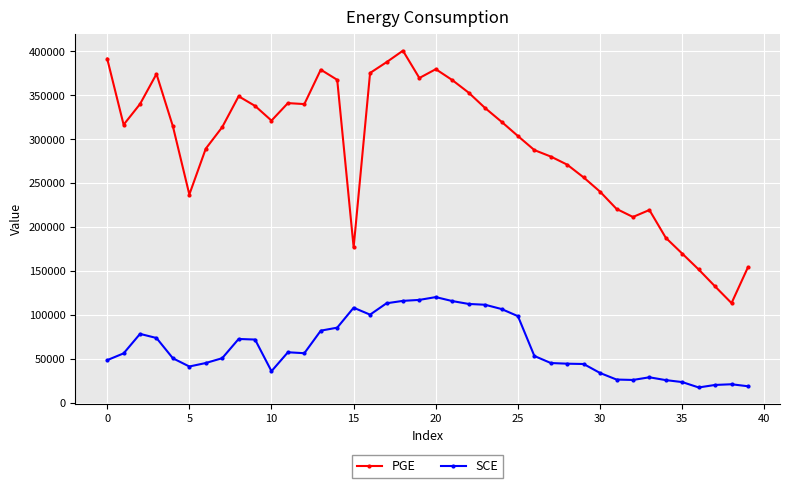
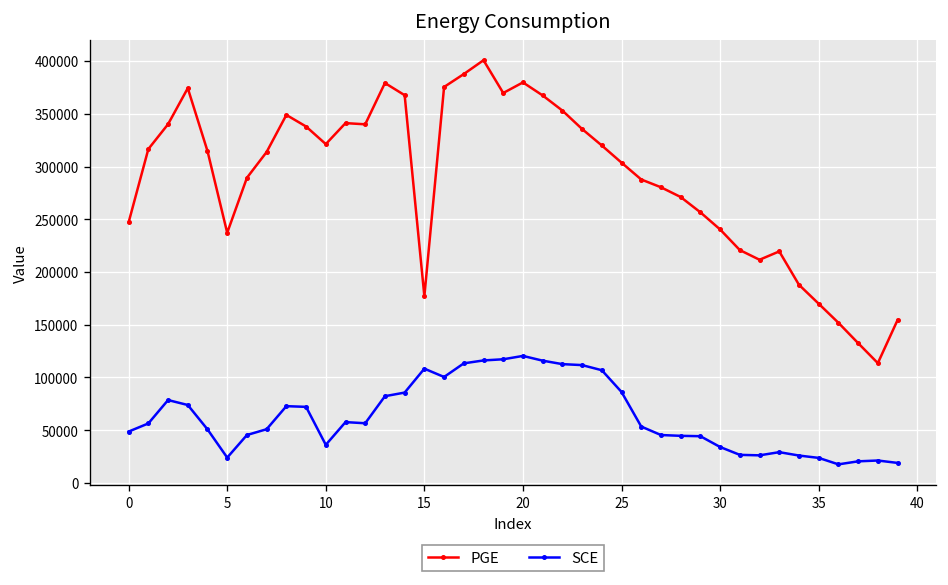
PGE, 0: 390000 -> 250000
SCE, 5: 40000 -> 20000
SCE, 25: 100000 -> 90000
